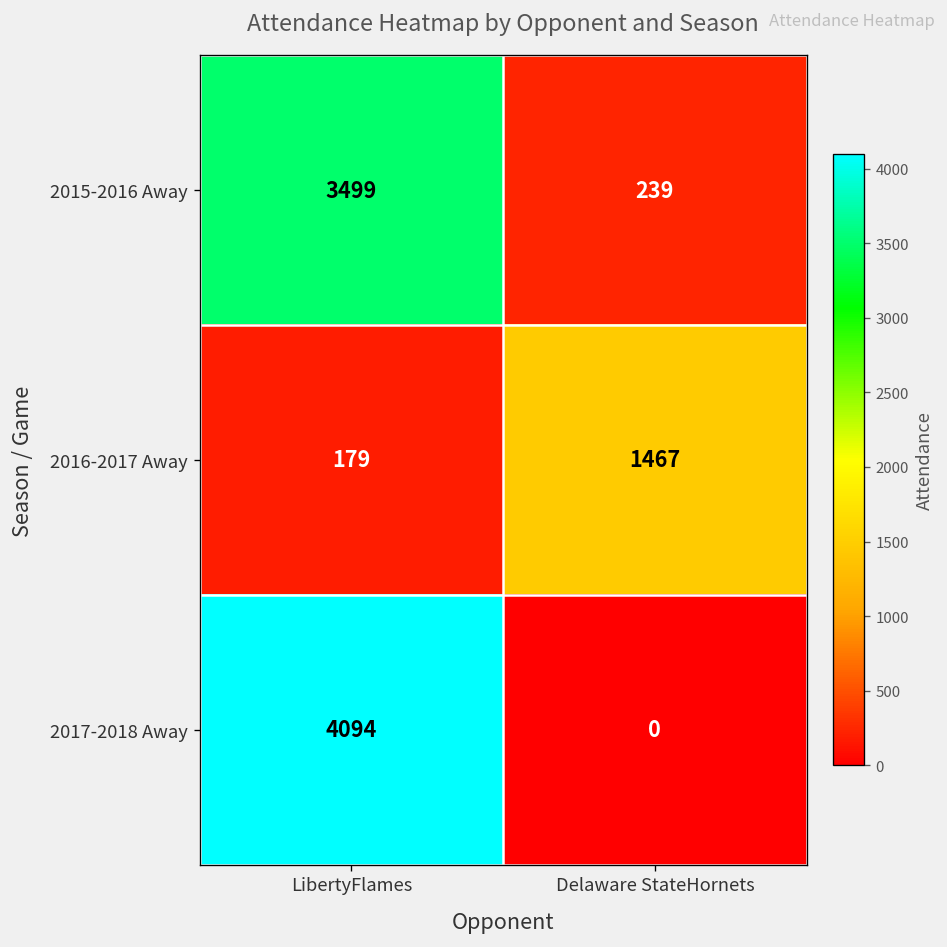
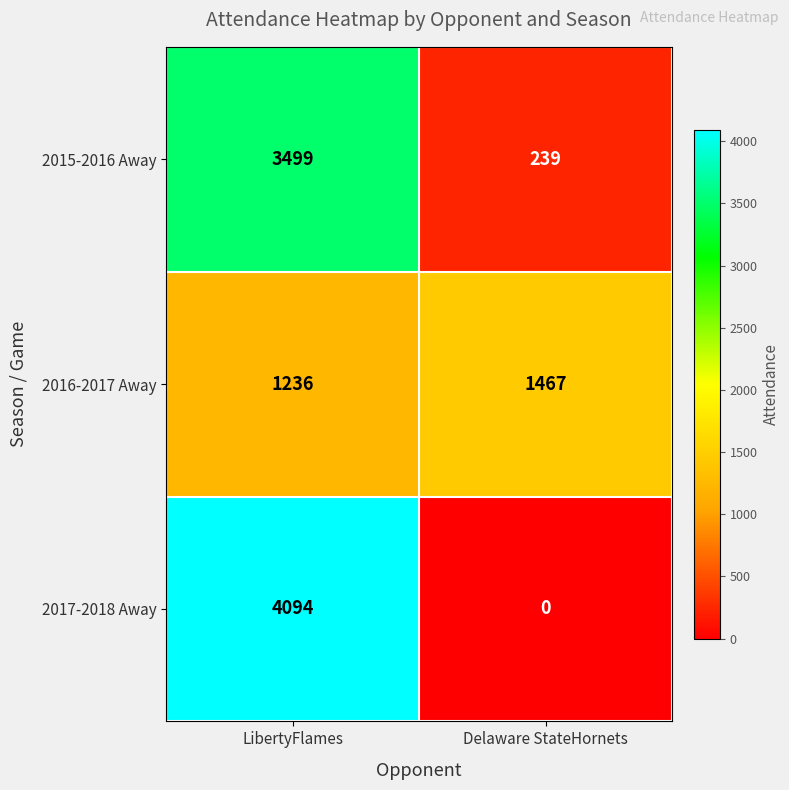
2016-2017 Away, LibertyFlames: 179 -> 1236
